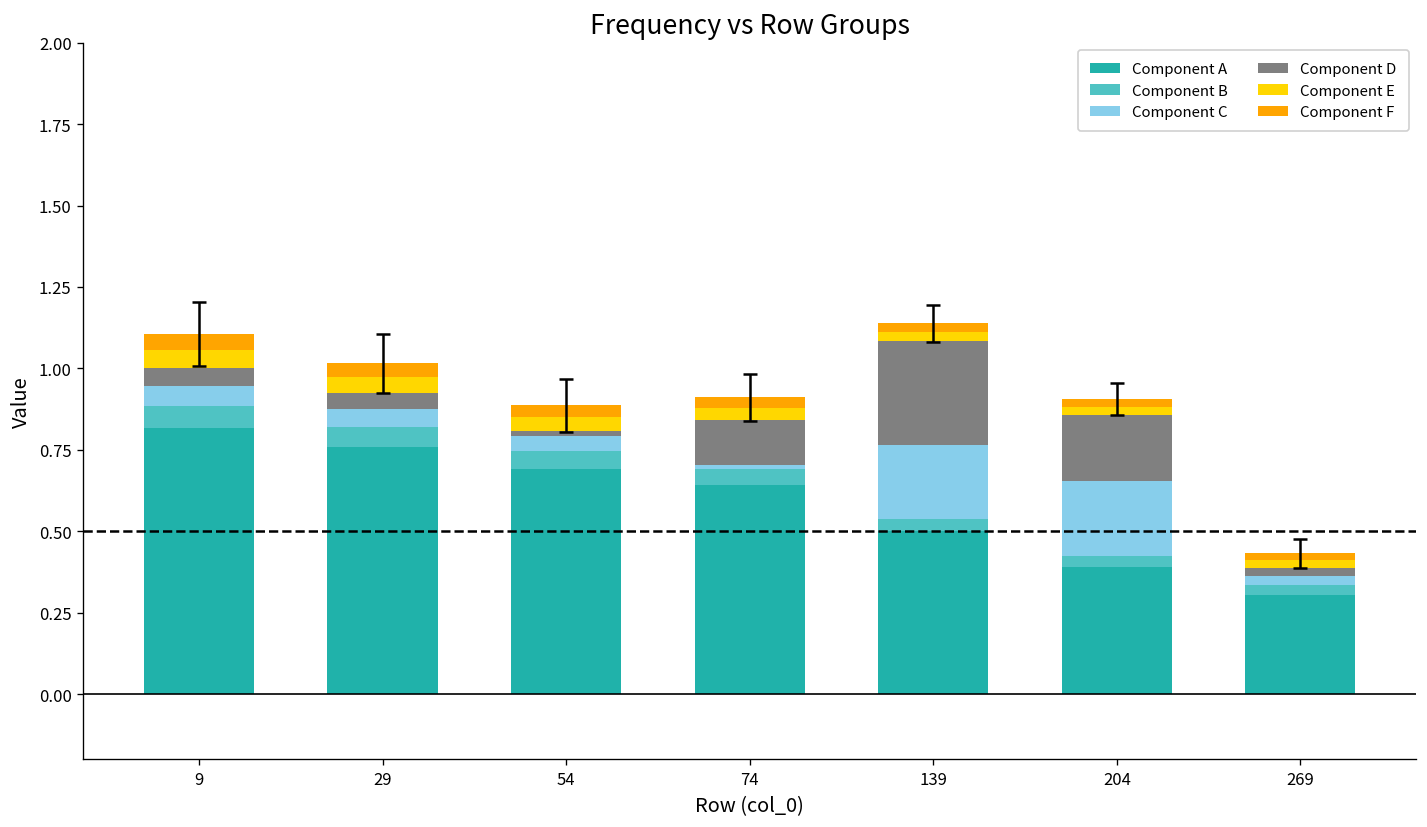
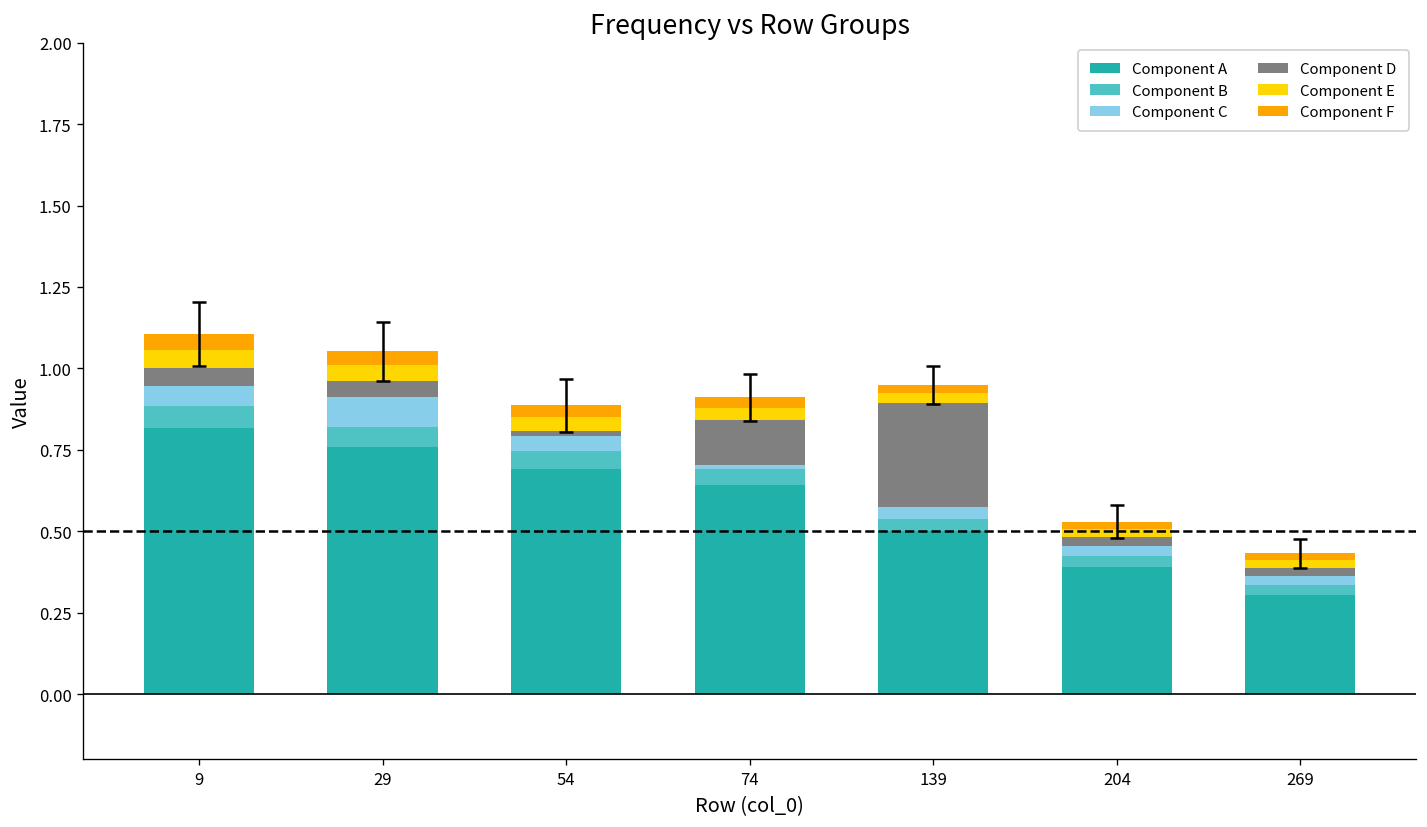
Component C, 29: 0.05 -> 0.09
Component C, 139: 0.22 -> 0.03
Component C, 204: 0.23 -> 0.03
Component D, 204: 0.20 -> 0.03
